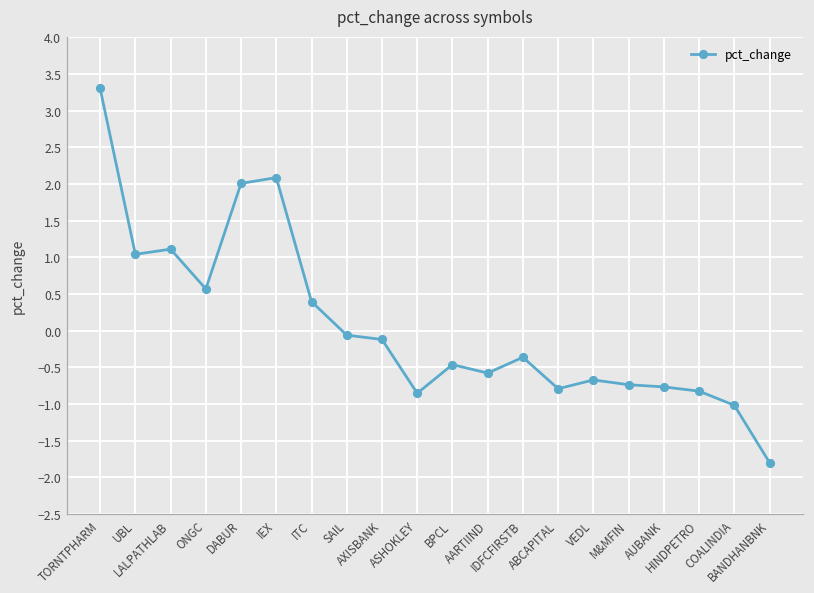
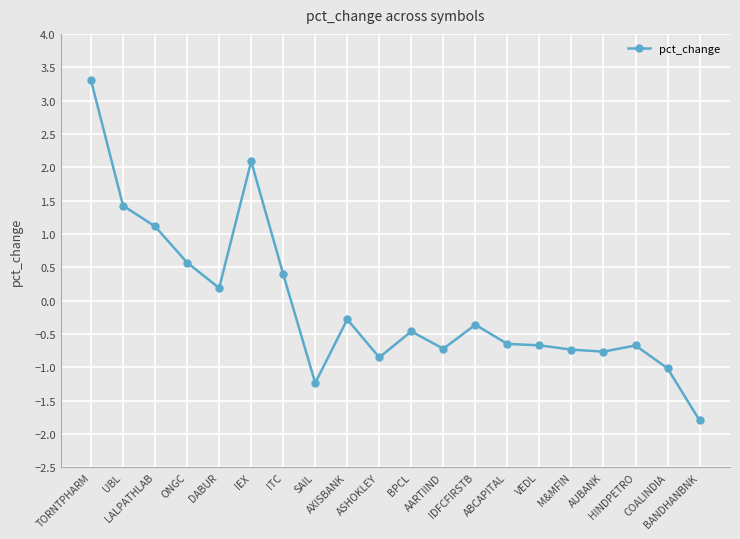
UBL: 1.0 -> 1.4
DABUR: 2.0 -> 0.2
SAIL: -0.1 -> -1.2
AXISBANK: -0.1 -> -0.3
AARTIIND: -0.6 -> -0.7
ABCAPITAL: -0.8 -> -0.7
HINDPETRO: -0.8 -> -0.7
